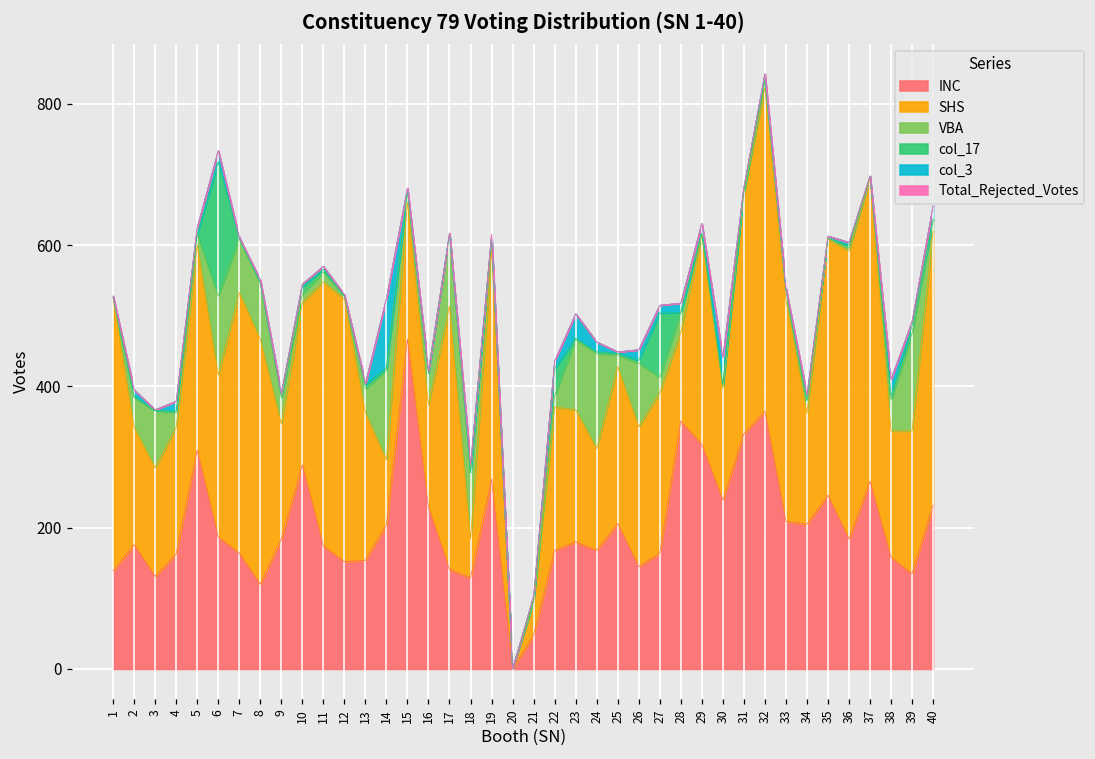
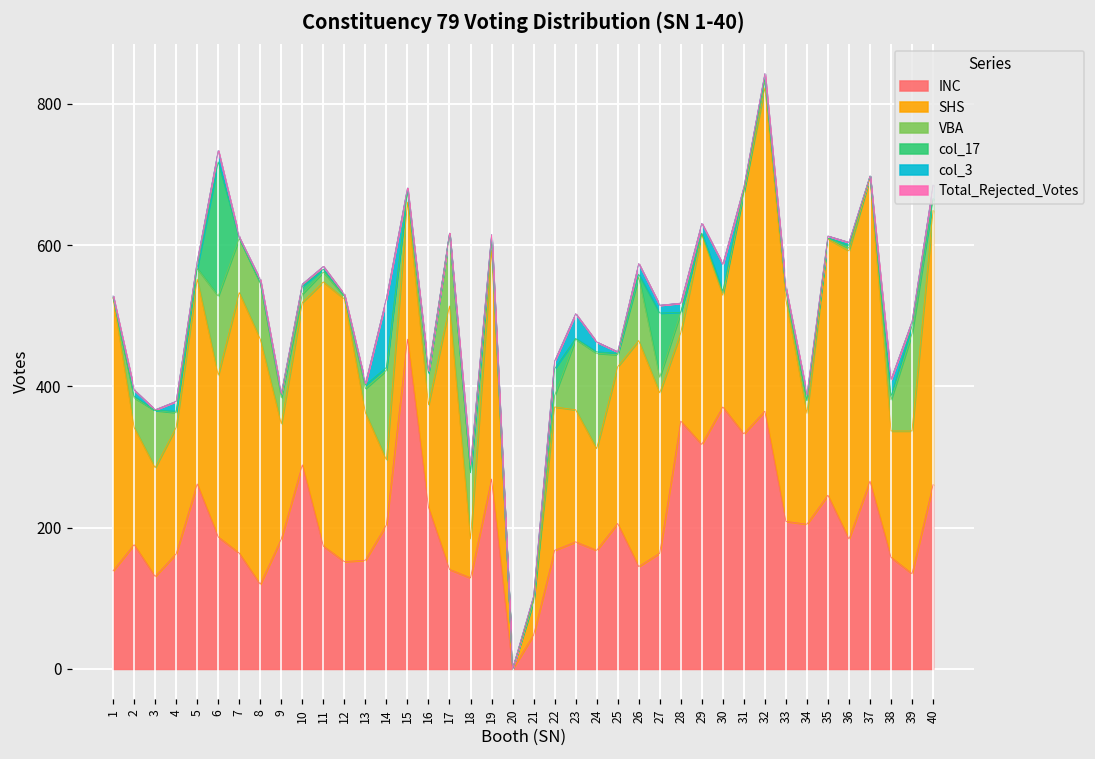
INC, 5: 310 -> 260
SHS, 26: 200 -> 320
INC, 30: 240 -> 370
INC, 40: 230 -> 260
